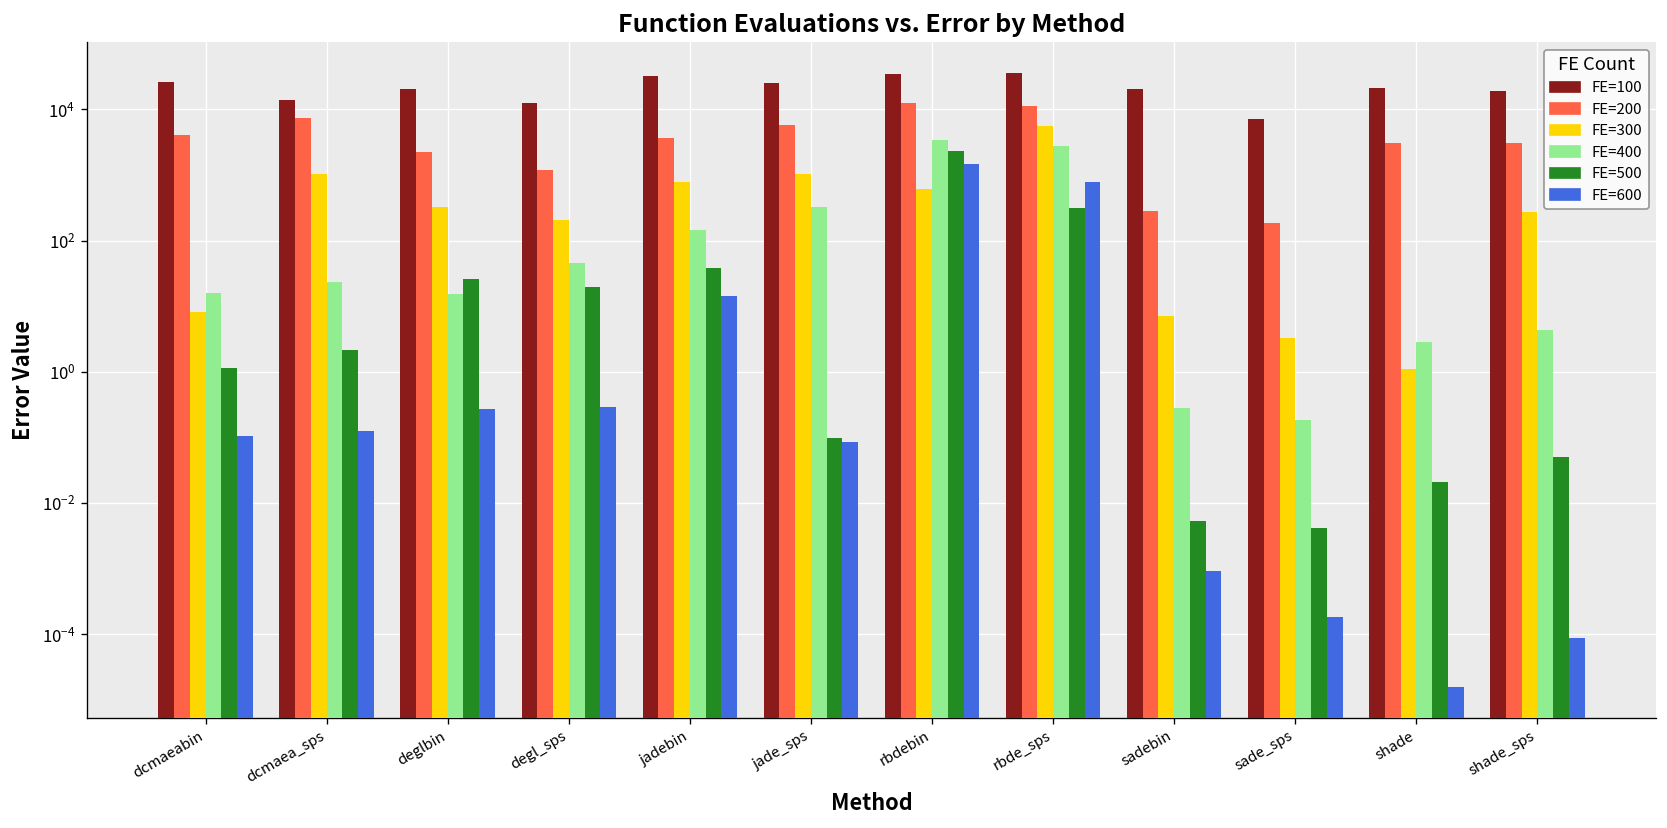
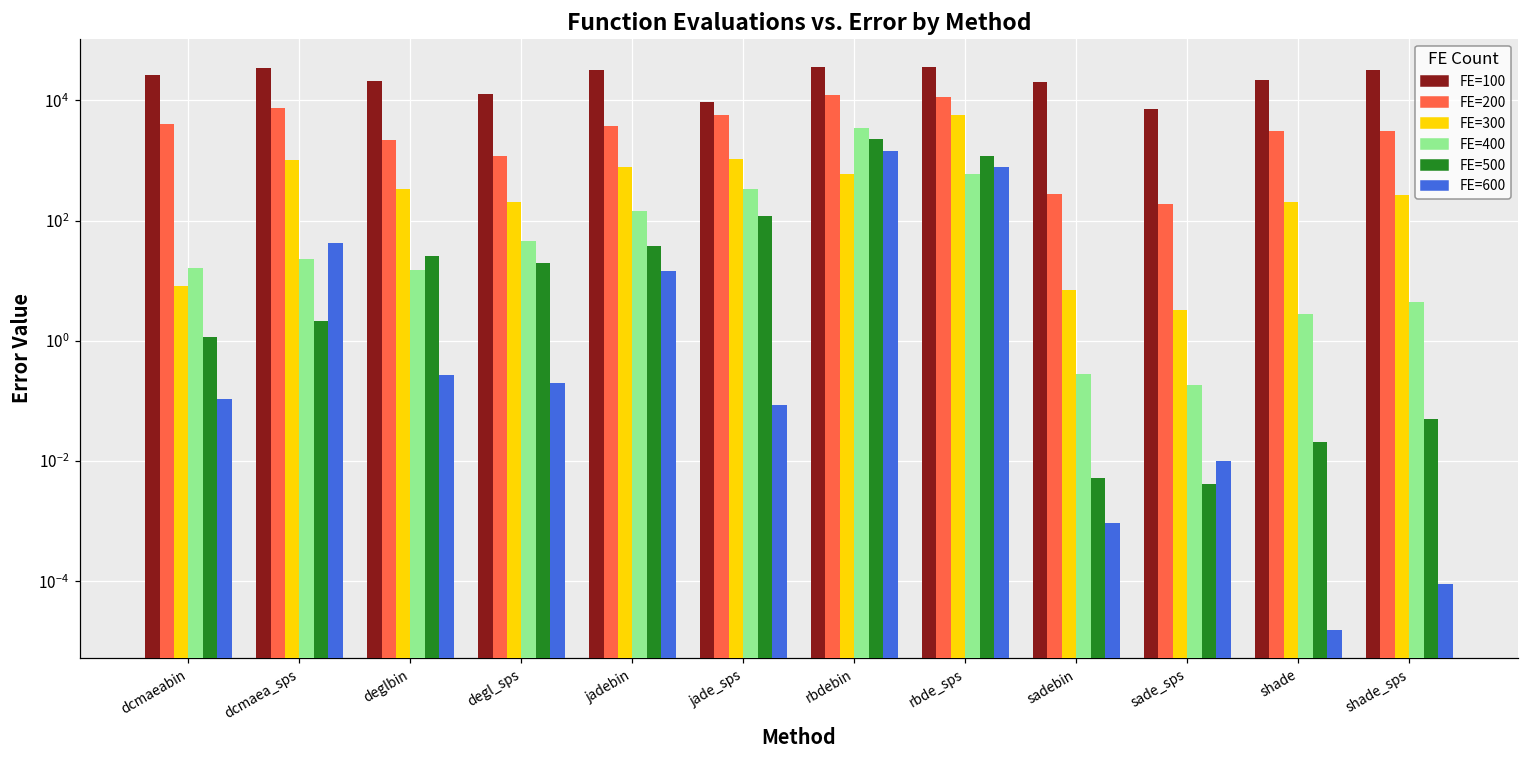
FE=100, dcmaea_sps: 14000 -> 30000
FE=600, dcmaea_sps: 0.13 -> 40
FE=600, degl_sps: 0.3 -> 0.20
FE=100, jade_sps: 30000 -> 9000
FE=500, jade_sps: 0.10 -> 120
FE=400, rbde_sps: 3000 -> 600
FE=500, rbde_sps: 300 -> 1200
FE=600, sade_sps: 0.00018 -> 0.010
FE=300, shade: 1.1 -> 200
FE=100, shade_sps: 19000 -> 30000
